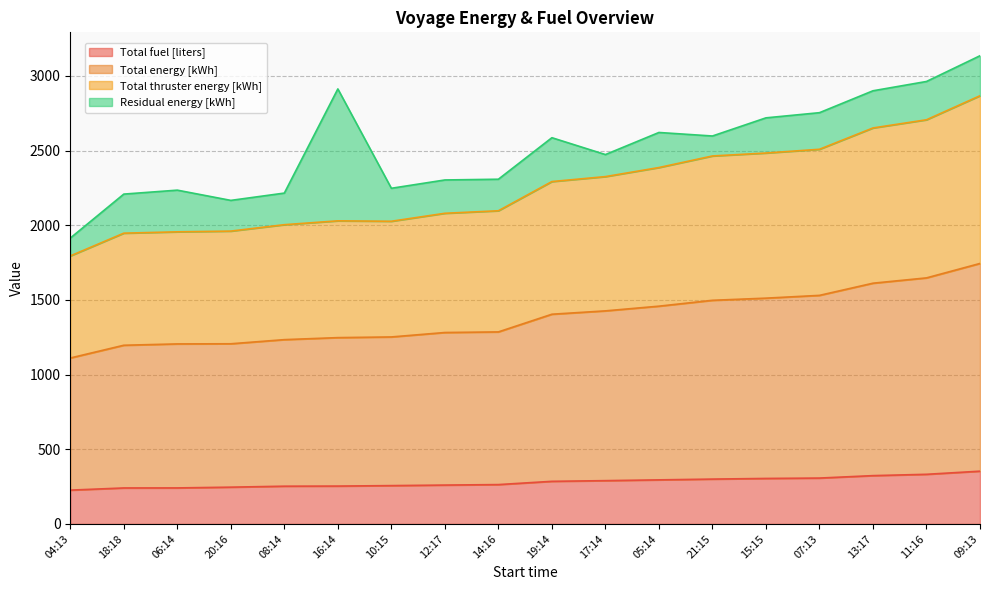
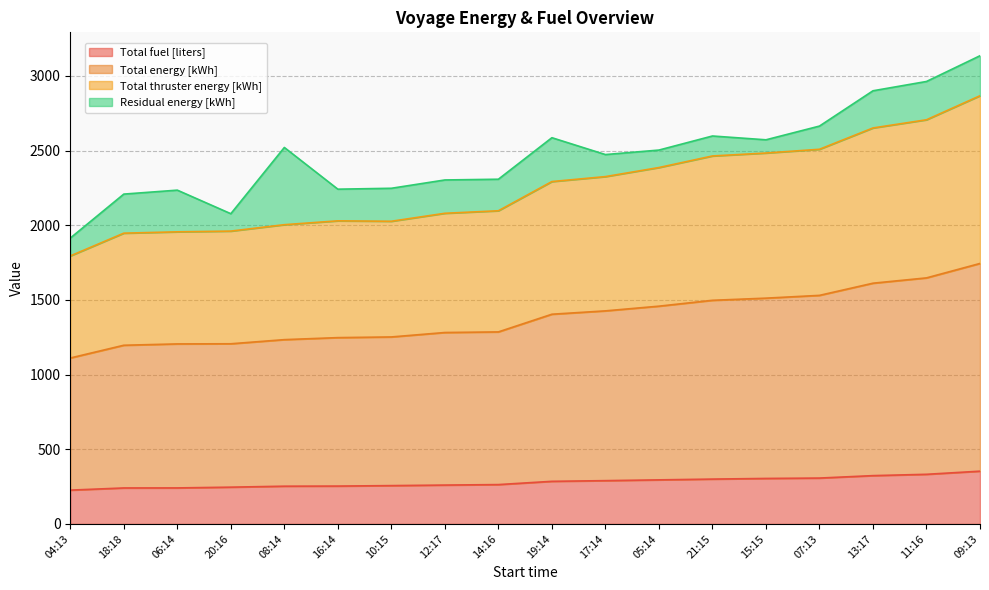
Residual energy [kWh], 20:16: 210 -> 120
Residual energy [kWh], 08:14: 210 -> 520
Residual energy [kWh], 16:14: 880 -> 210
Residual energy [kWh], 05:14: 230 -> 120
Residual energy [kWh], 15:15: 240 -> 90
Residual energy [kWh], 07:13: 240 -> 160
